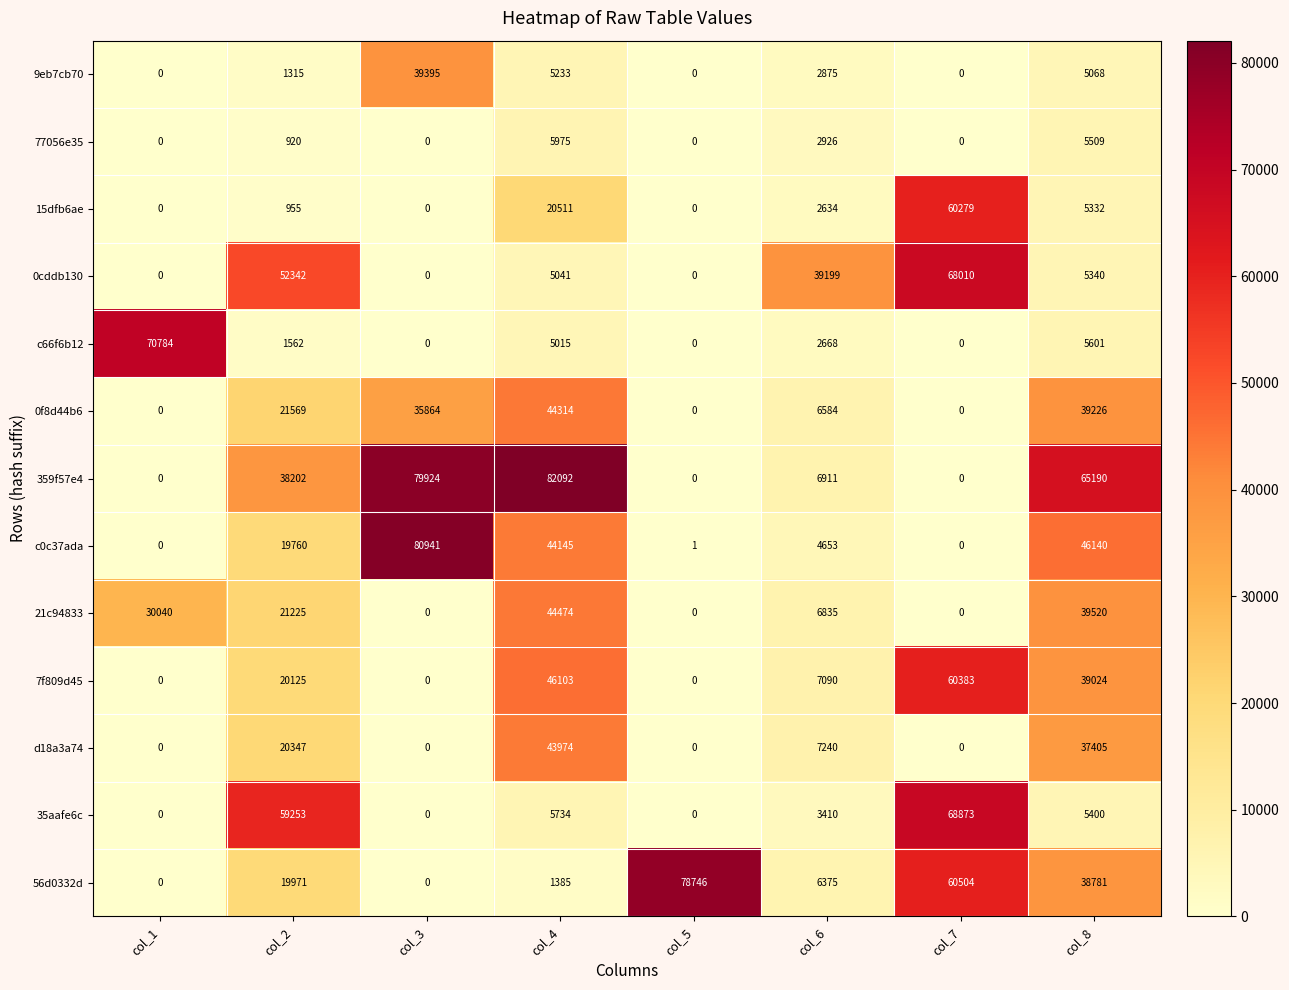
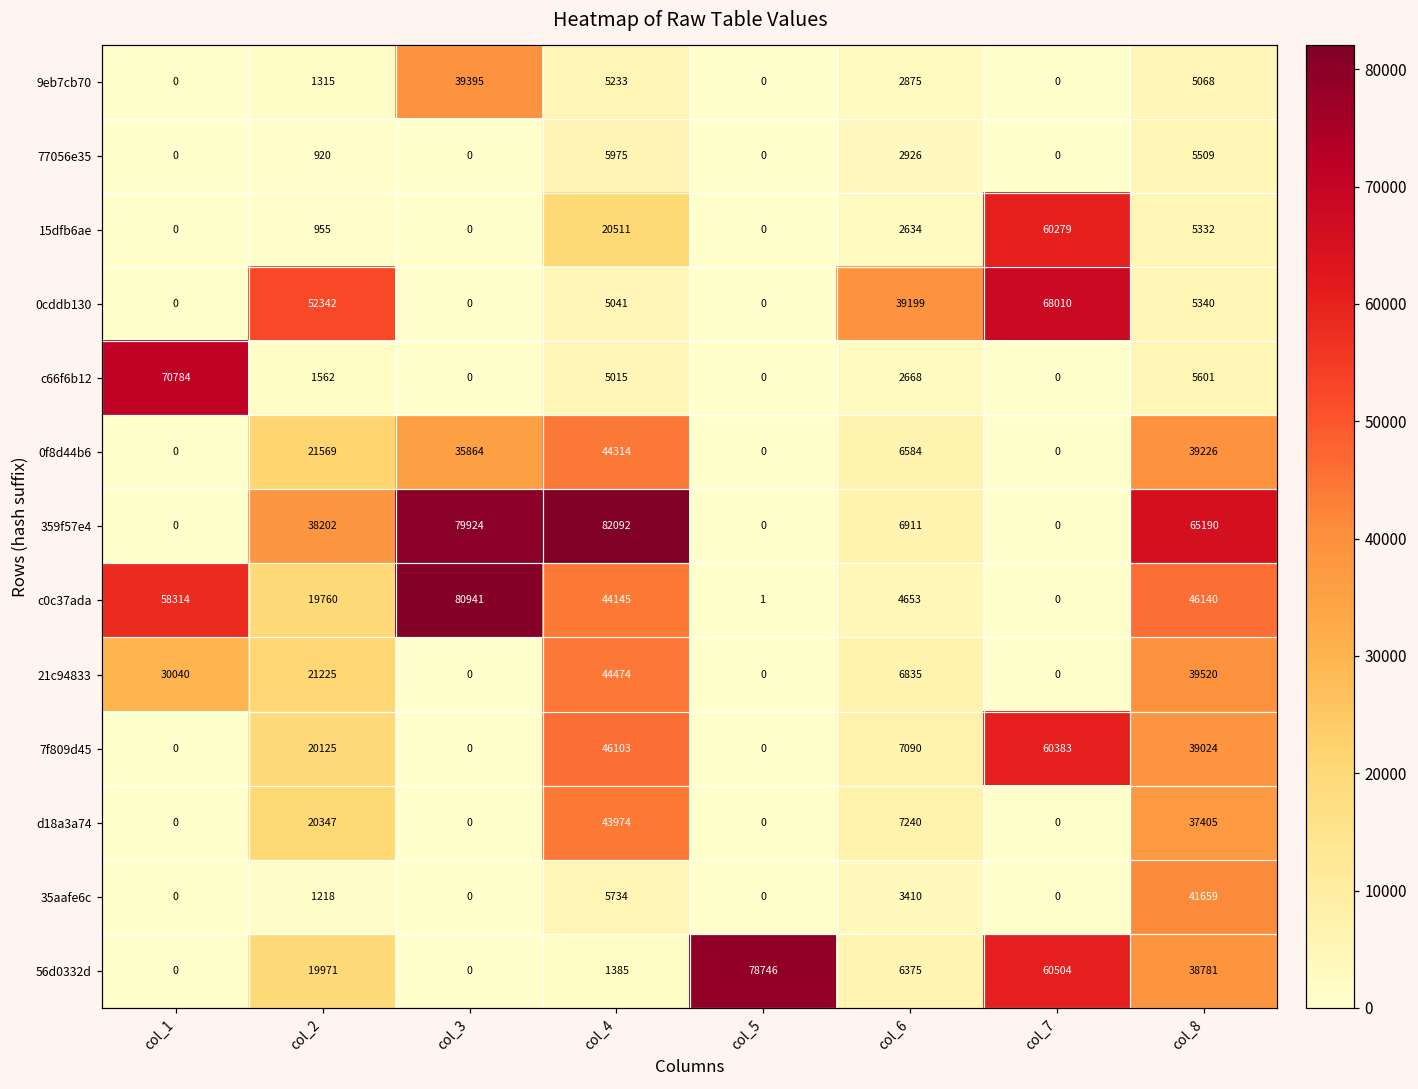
c0c37ada, col_1: 0 -> 58314
35aafe6c, col_2: 59253 -> 1218
35aafe6c, col_7: 68873 -> 0
35aafe6c, col_8: 5400 -> 41659
